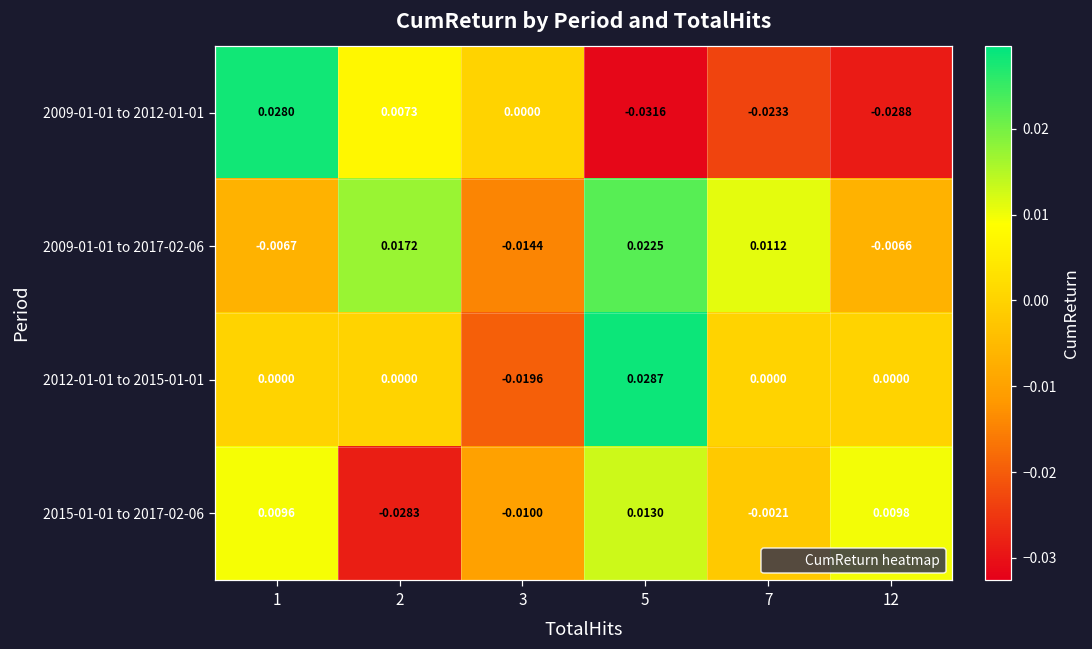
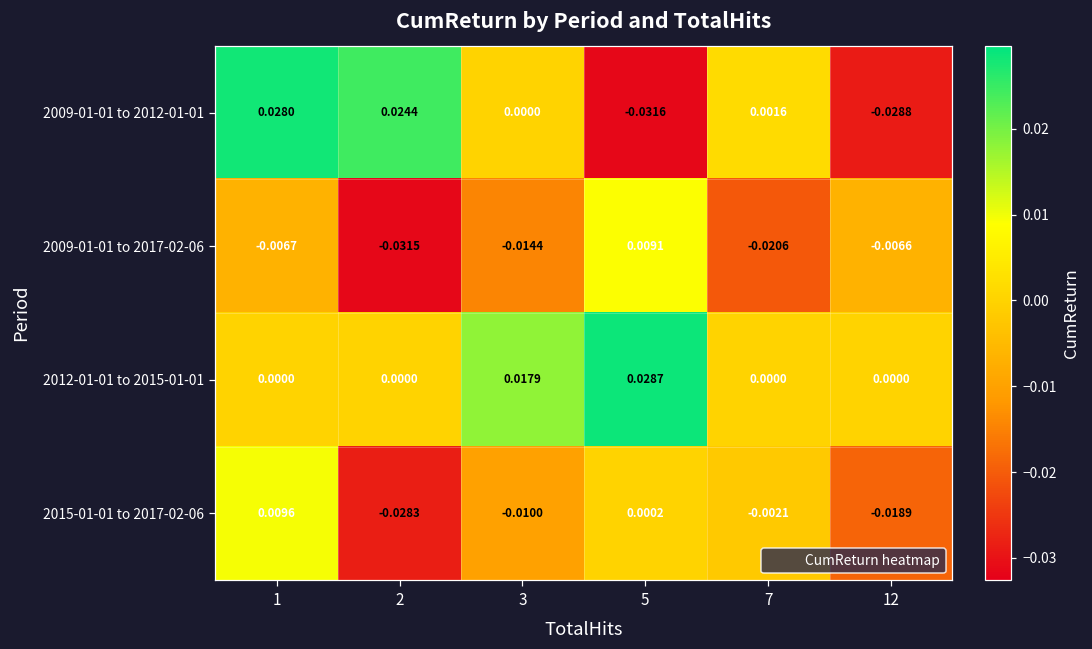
2009-01-01 to 2012-01-01, 2: 0.0073 -> 0.0244
2009-01-01 to 2012-01-01, 7: -0.0233 -> 0.0016
2009-01-01 to 2017-02-06, 2: 0.0172 -> -0.0315
2009-01-01 to 2017-02-06, 5: 0.0225 -> 0.0091
2009-01-01 to 2017-02-06, 7: 0.0112 -> -0.0206
2012-01-01 to 2015-01-01, 3: -0.0196 -> 0.0179
2015-01-01 to 2017-02-06, 5: 0.0130 -> 0.0002
2015-01-01 to 2017-02-06, 12: 0.0098 -> -0.0189
